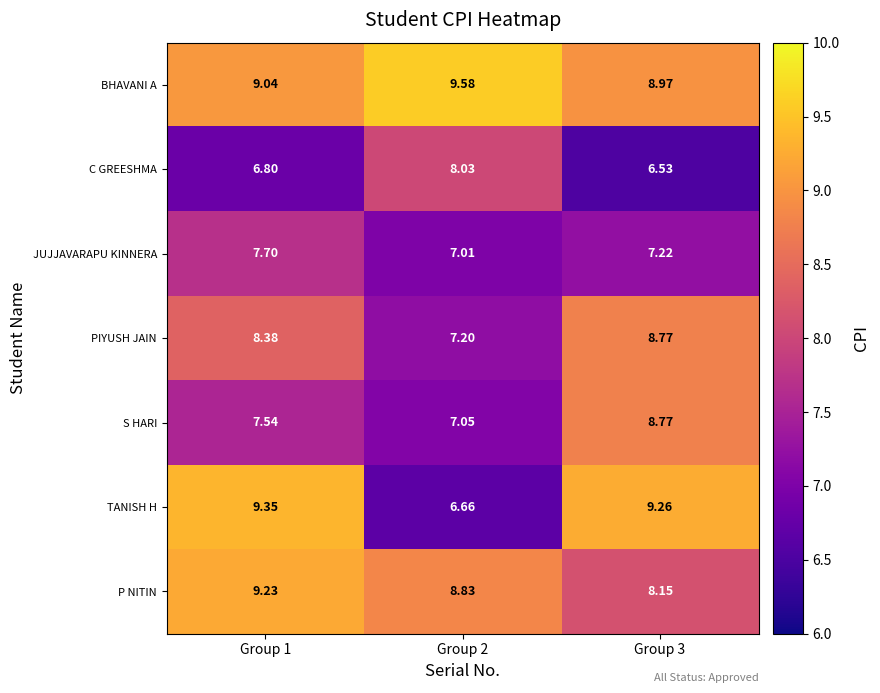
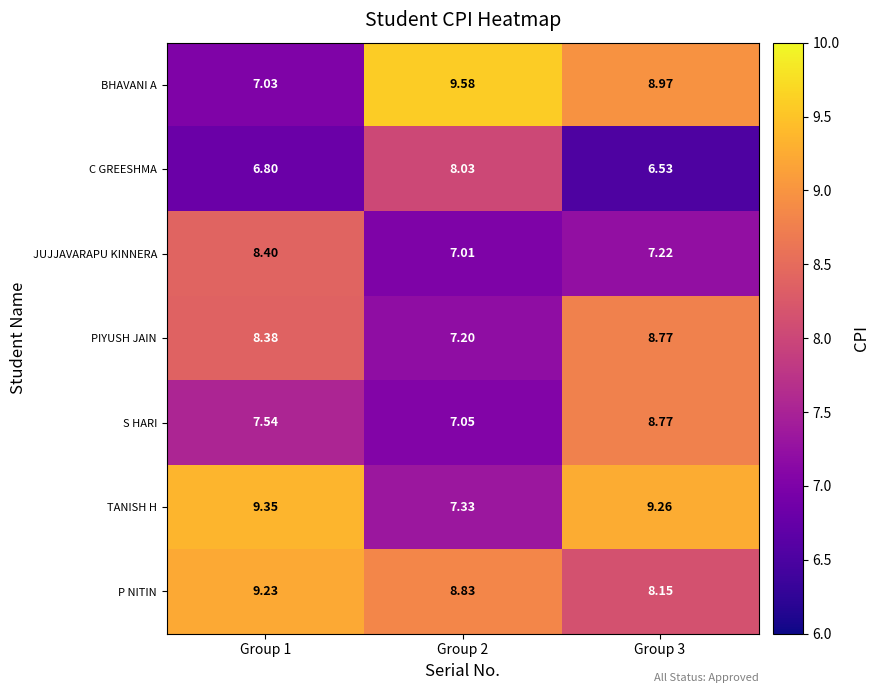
BHAVANI A, Group 1: 9.04 -> 7.03
JUJJAVARAPU KINNERA, Group 1: 7.70 -> 8.40
TANISH H, Group 2: 6.66 -> 7.33
